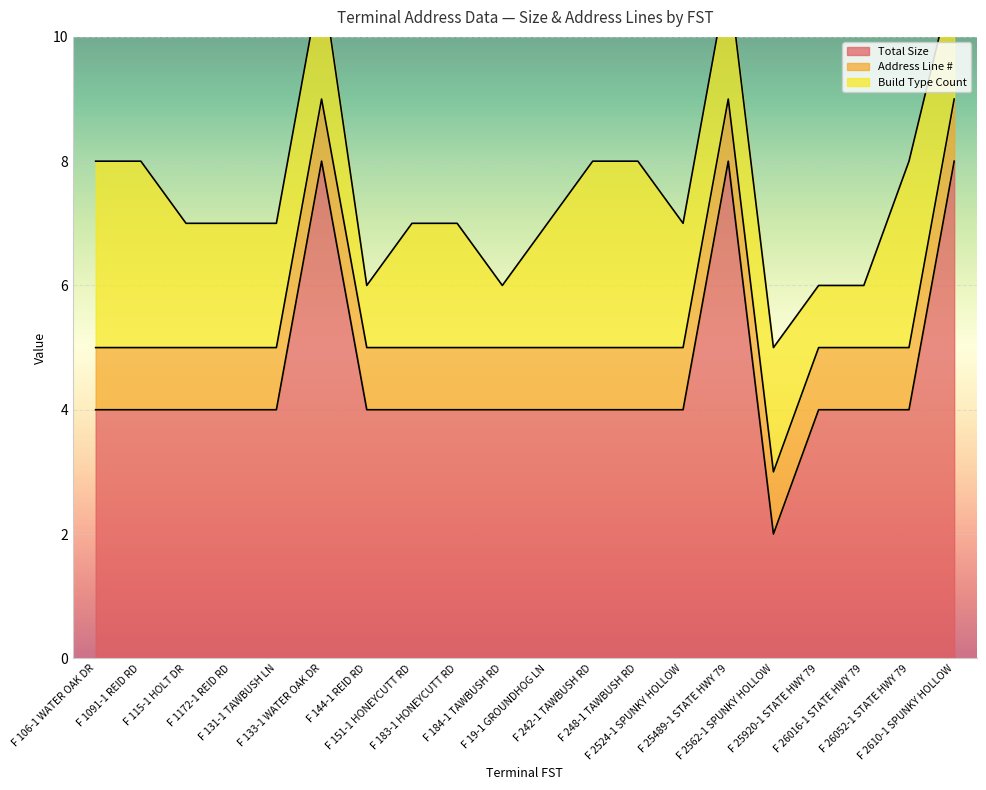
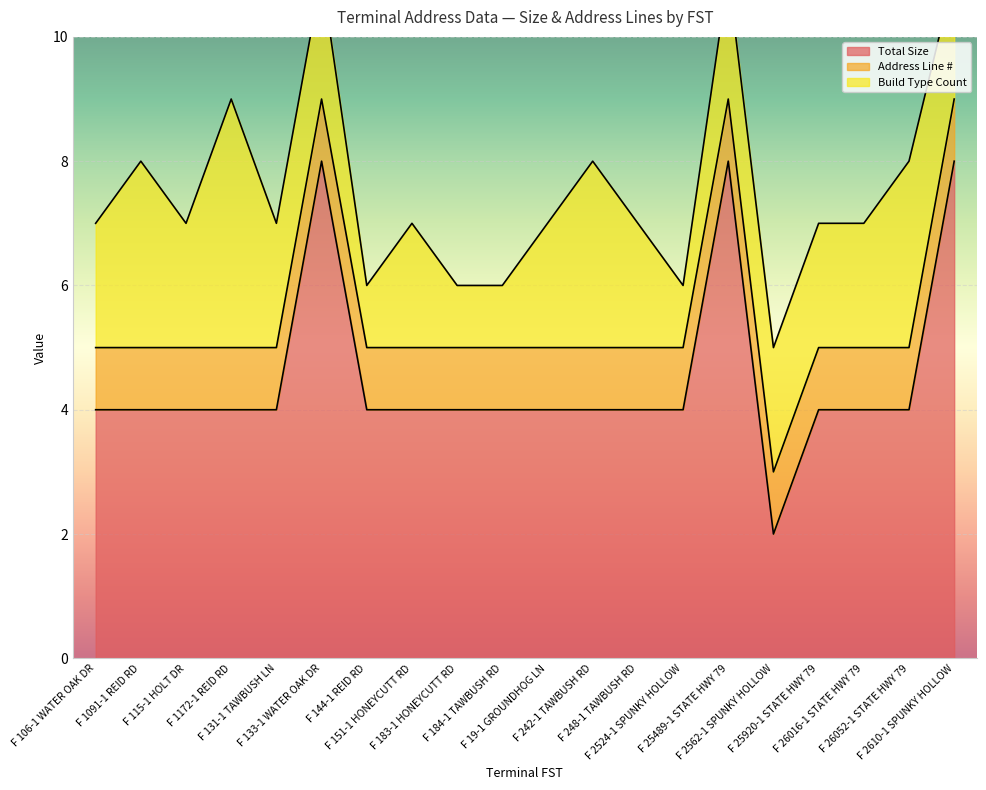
Build Type Count, F 106-1 WATER OAK DR: 3 -> 2
Build Type Count, F 1172-1 REID RD: 2 -> 4
Build Type Count, F 183-1 HONEYCUTT RD: 2 -> 1
Build Type Count, F 248-1 TAWBUSH RD: 3 -> 2
Build Type Count, F 2524-1 SPUNKY HOLLOW: 2 -> 1
Build Type Count, F 25920-1 STATE HWY 79: 1 -> 2
Build Type Count, F 26016-1 STATE HWY 79: 1 -> 2
